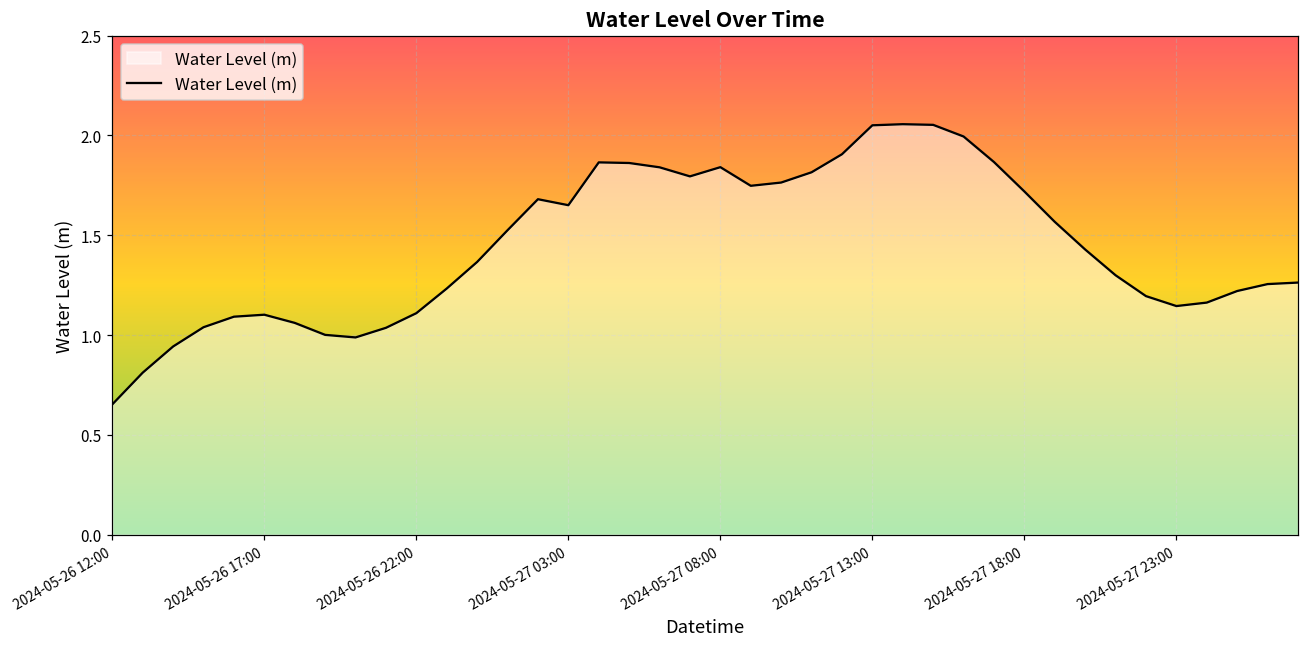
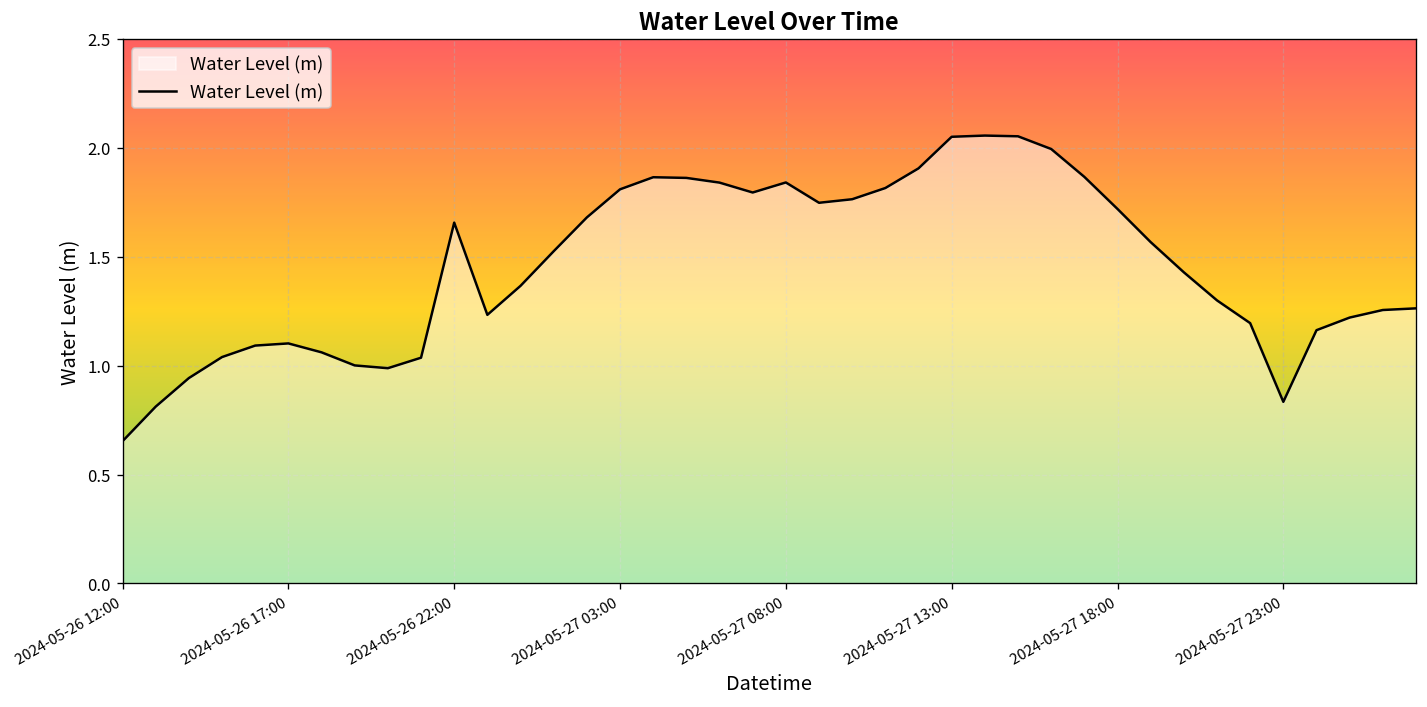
2024-05-26 22:00: 1.11 -> 1.66
2024-05-27 03:00: 1.65 -> 1.81
2024-05-27 23:00: 1.15 -> 0.83
